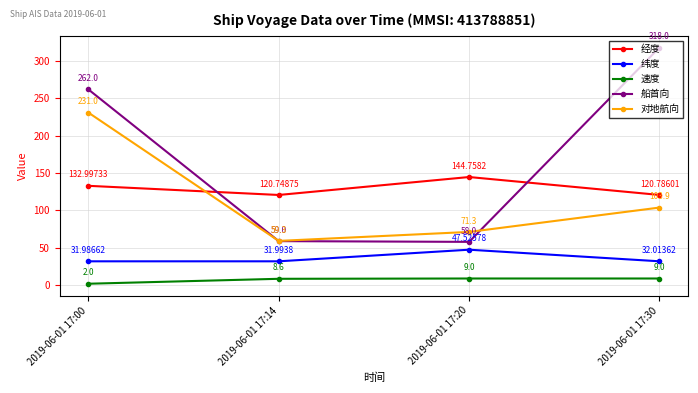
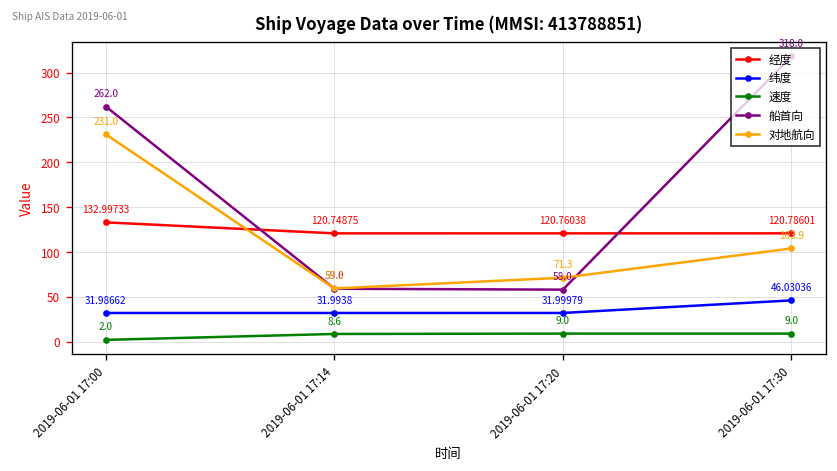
经度, 2019-06-01 17:20: 144.7582 -> 120.76038
纬度, 2019-06-01 17:20: 47.52578 -> 31.99979
纬度, 2019-06-01 17:30: 32.01362 -> 46.03036
